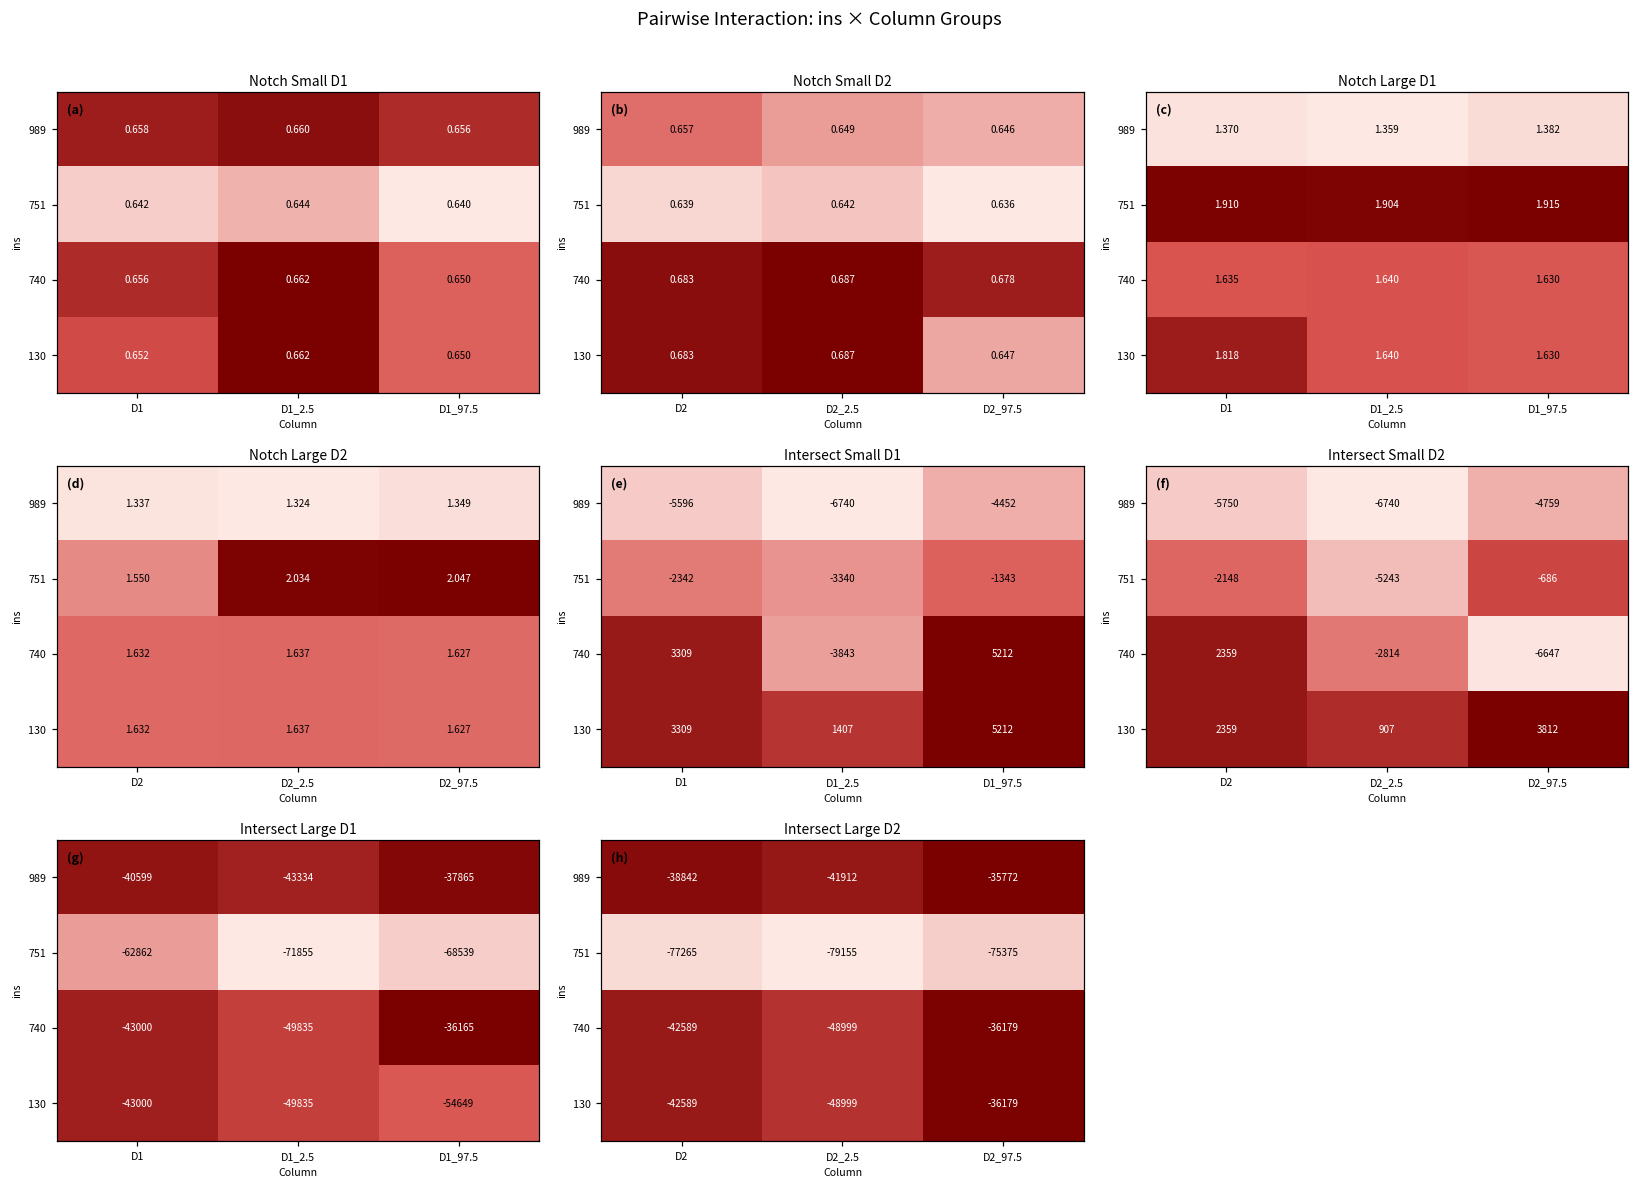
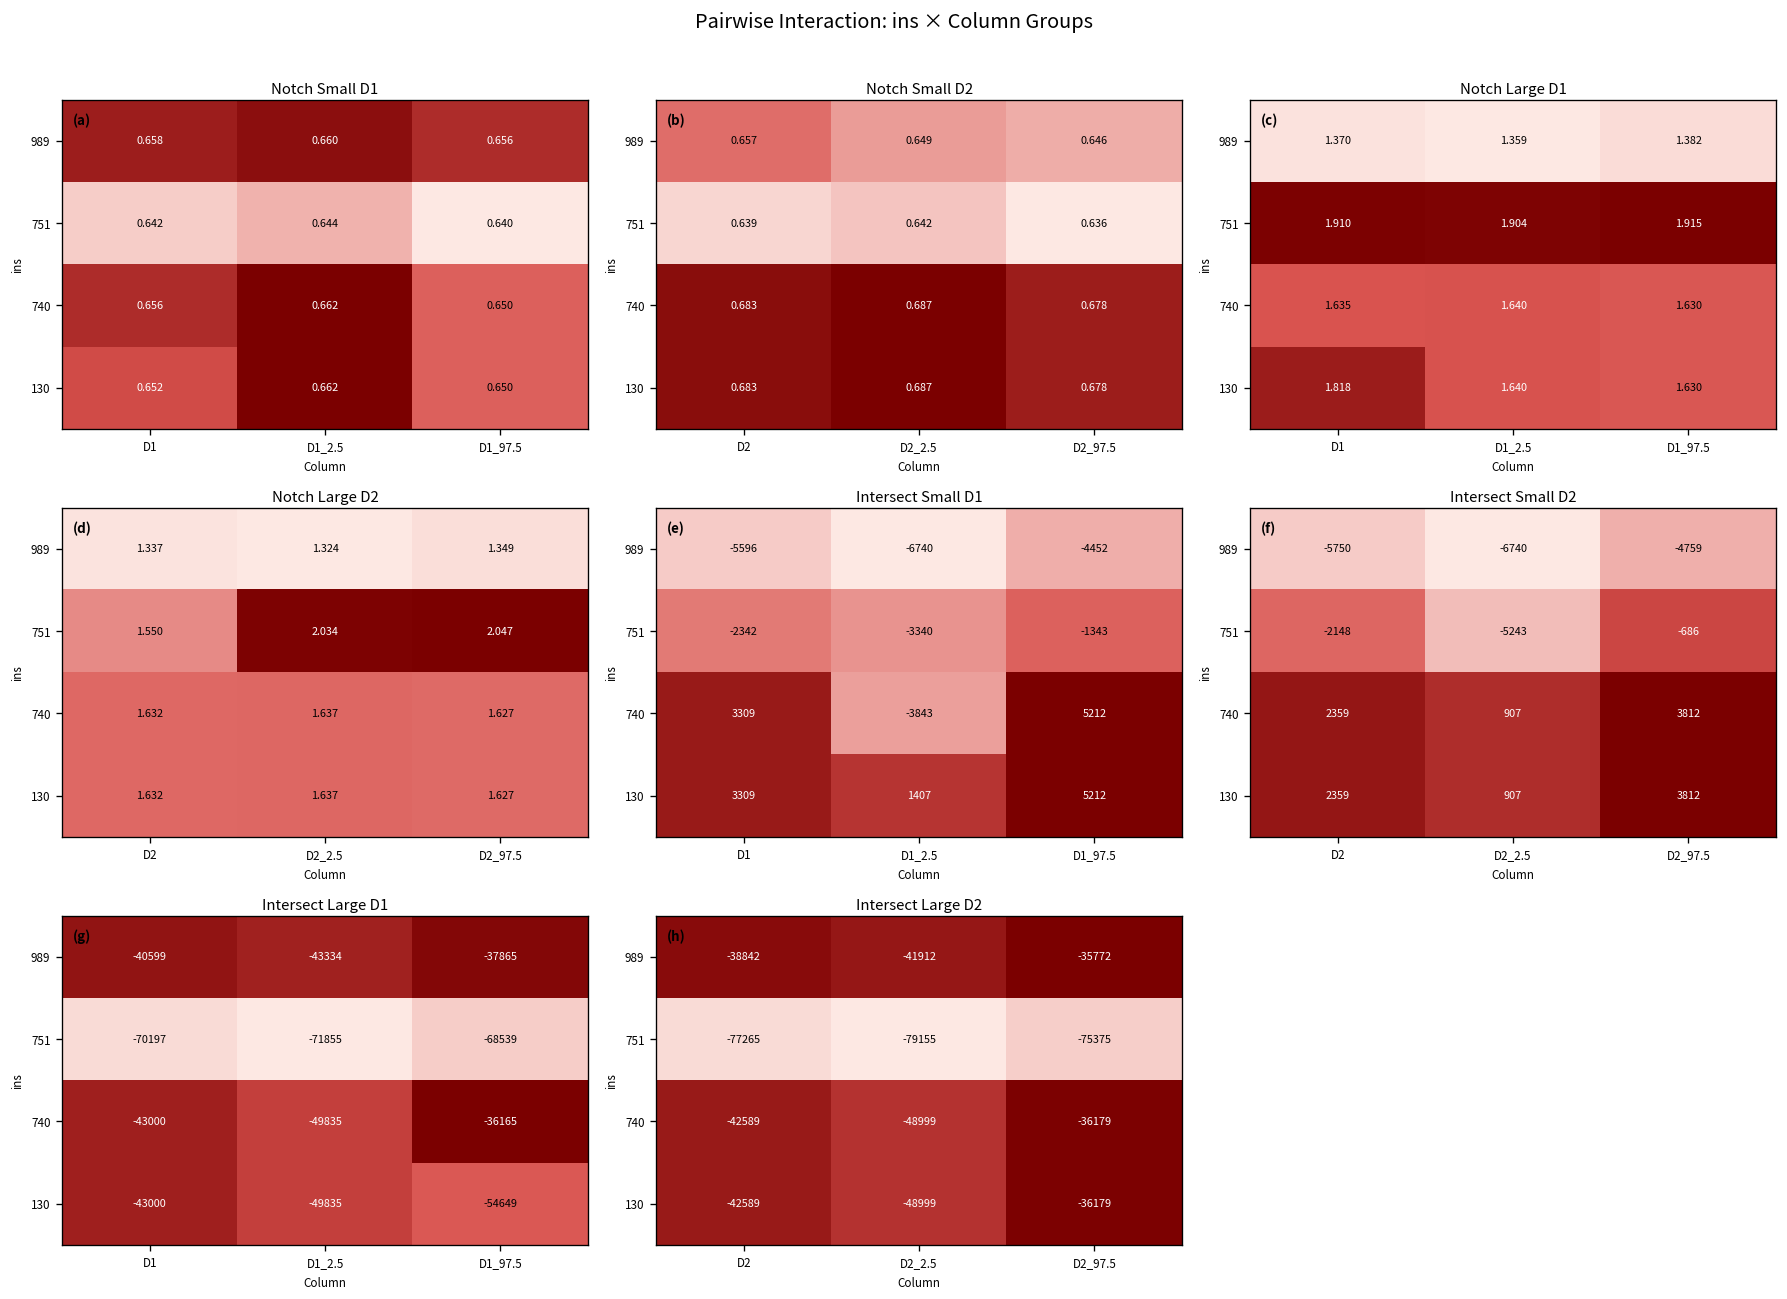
Notch Small D2, 130, D2_97.5: 0.647 -> 0.678
Intersect Small D2, 740, D2_2.5: -2814 -> 907
Intersect Small D2, 740, D2_97.5: -6647 -> 3812
Intersect Large D1, 751, D1: -62862 -> -70197
